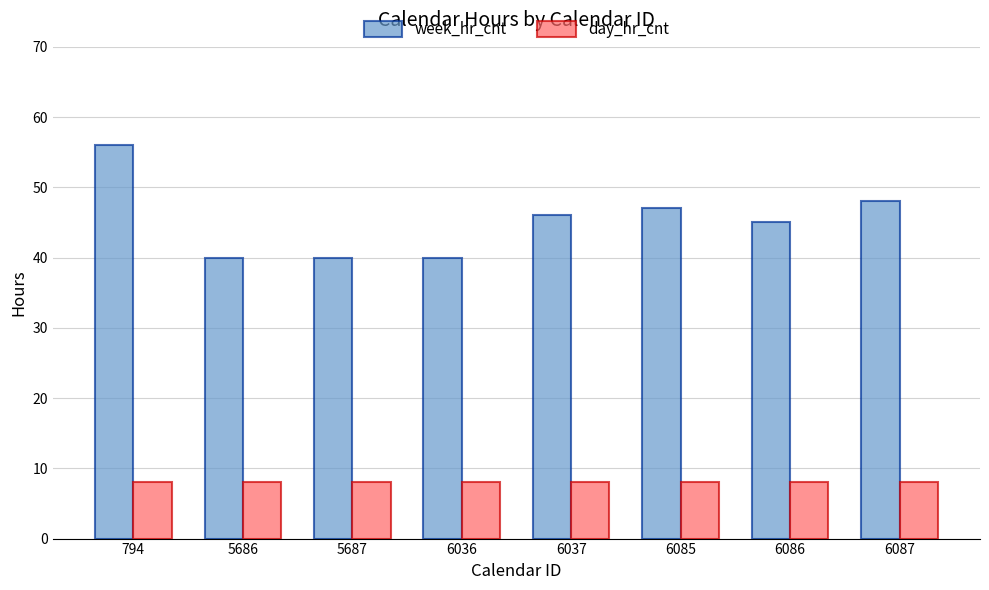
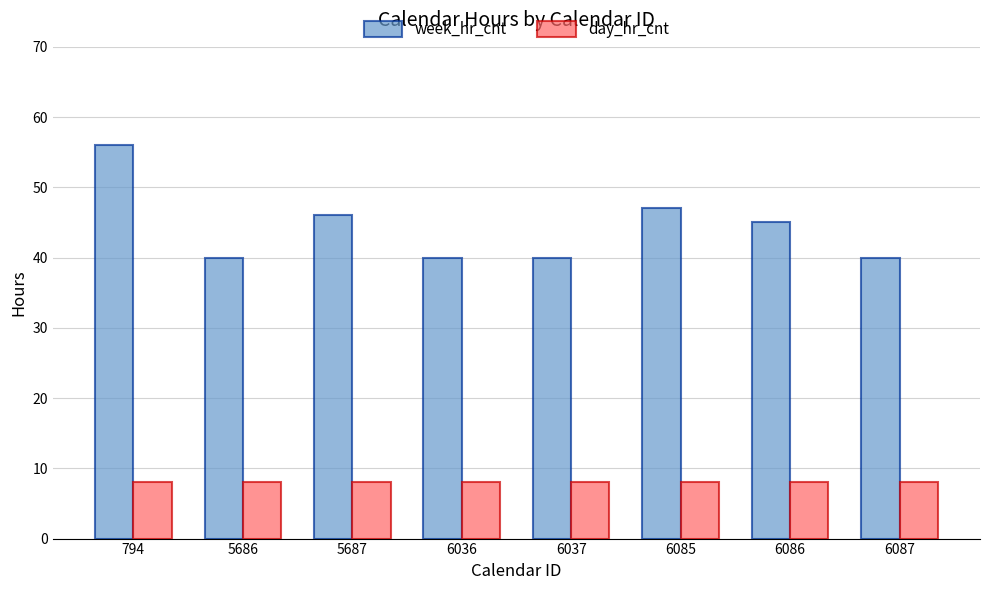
week_hr_cnt, 5687: 40 -> 46
week_hr_cnt, 6037: 46 -> 40
week_hr_cnt, 6087: 48 -> 40
